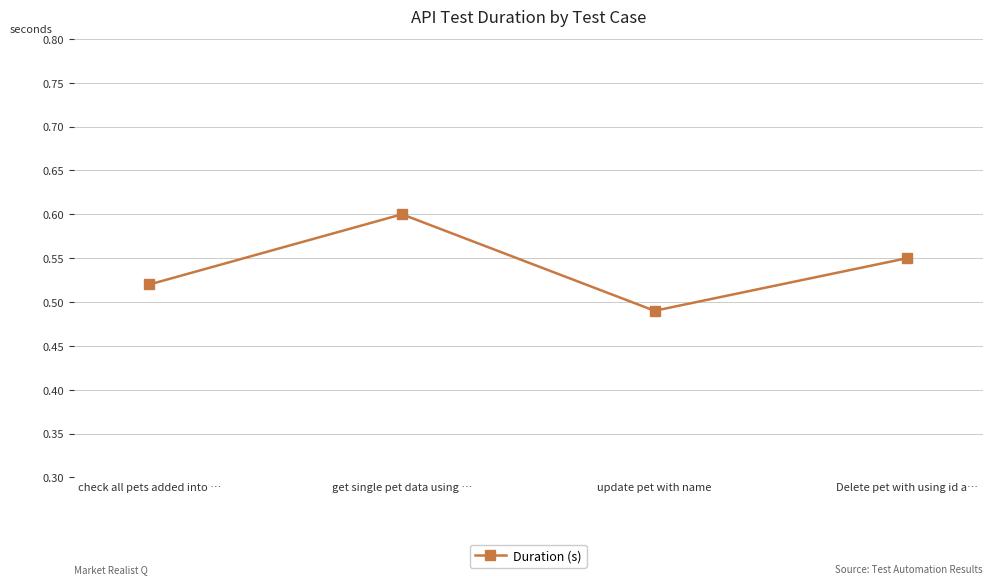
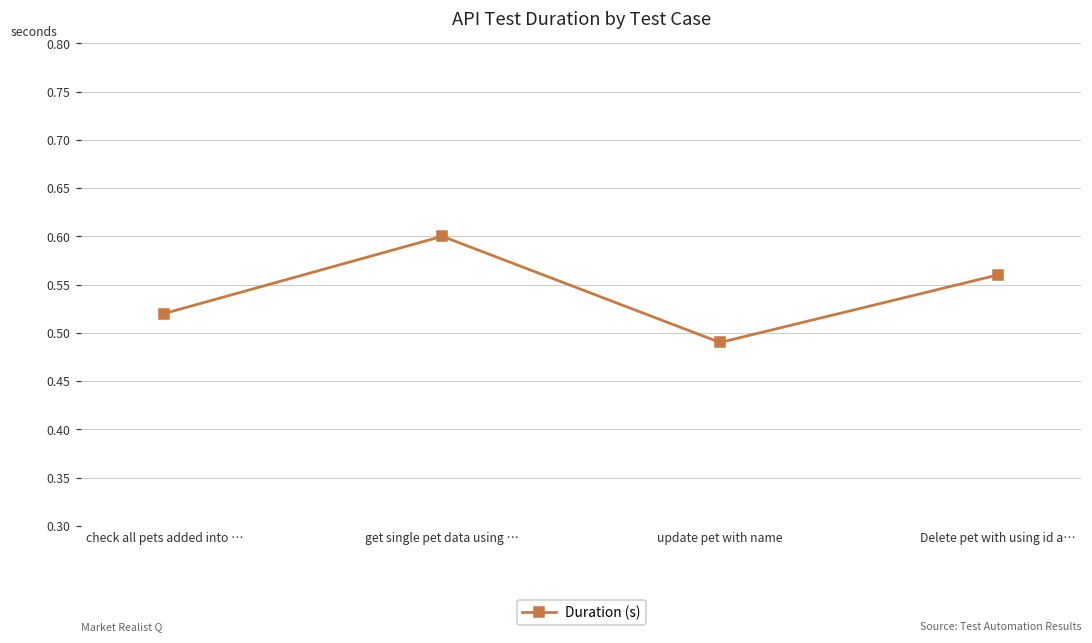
Delete pet with using id a…: 0.55 -> 0.56
